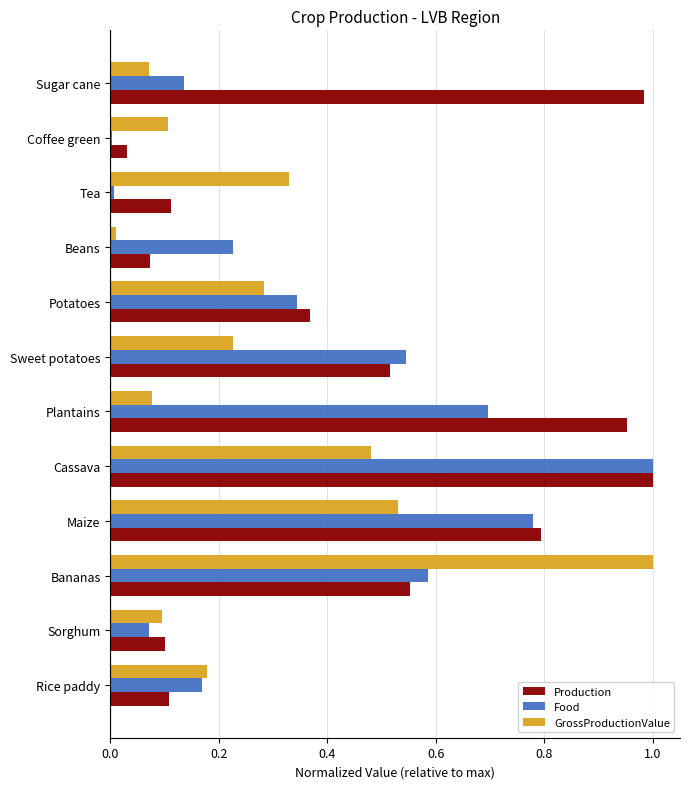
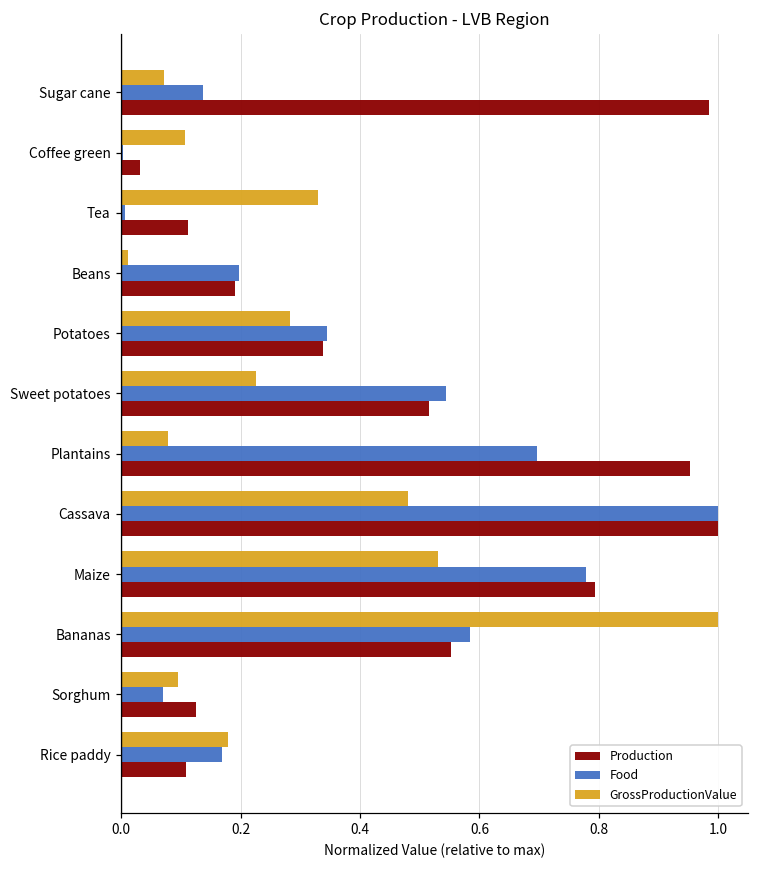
Food, Beans: 0.23 -> 0.20
Production, Beans: 0.07 -> 0.19
Production, Potatoes: 0.37 -> 0.34
Production, Sorghum: 0.10 -> 0.12
